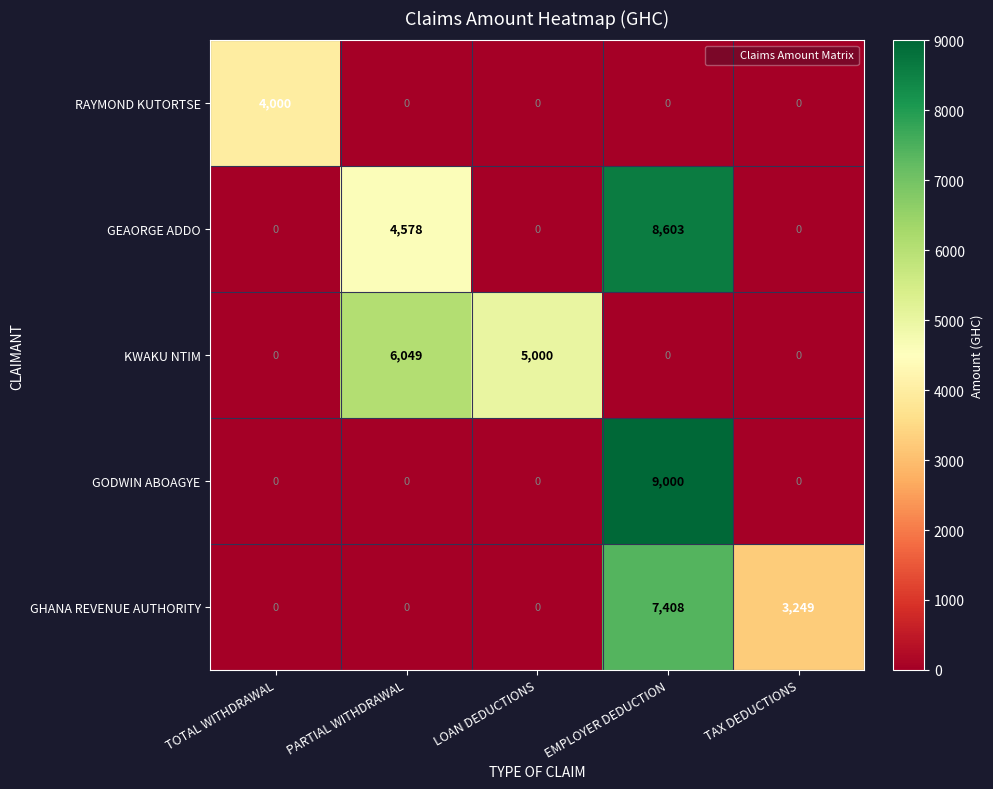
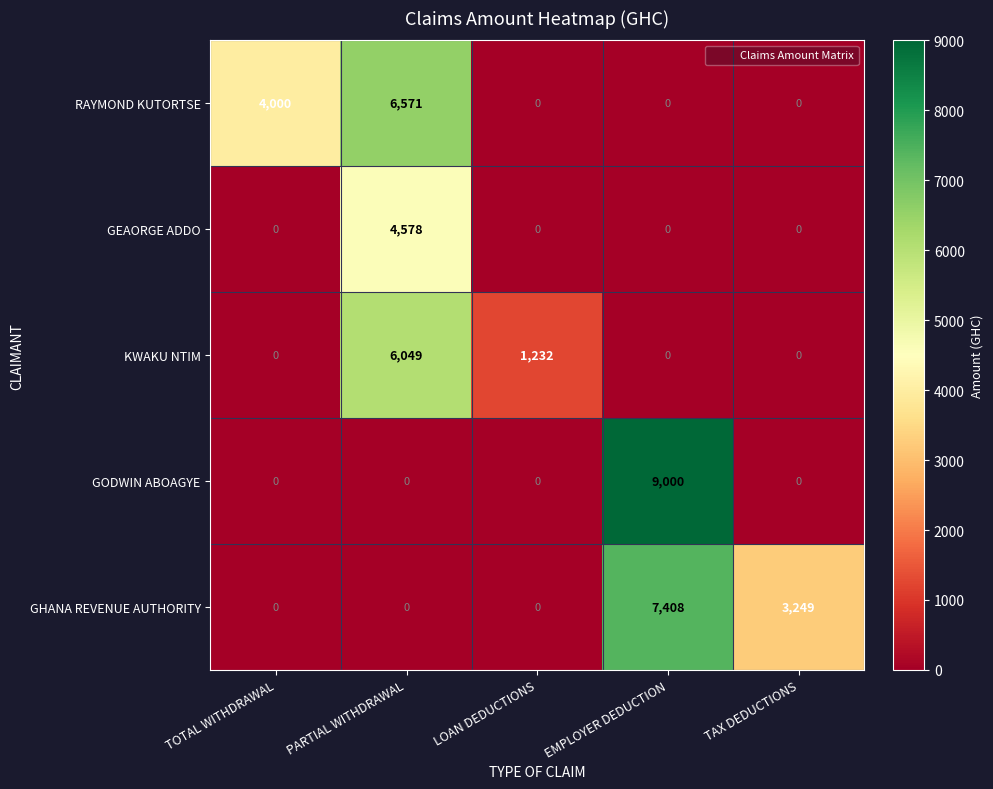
RAYMOND KUTORTSE, PARTIAL WITHDRAWAL: 0 -> 6,571
GEAORGE ADDO, EMPLOYER DEDUCTION: 8,603 -> 0
KWAKU NTIM, LOAN DEDUCTIONS: 5,000 -> 1,232
